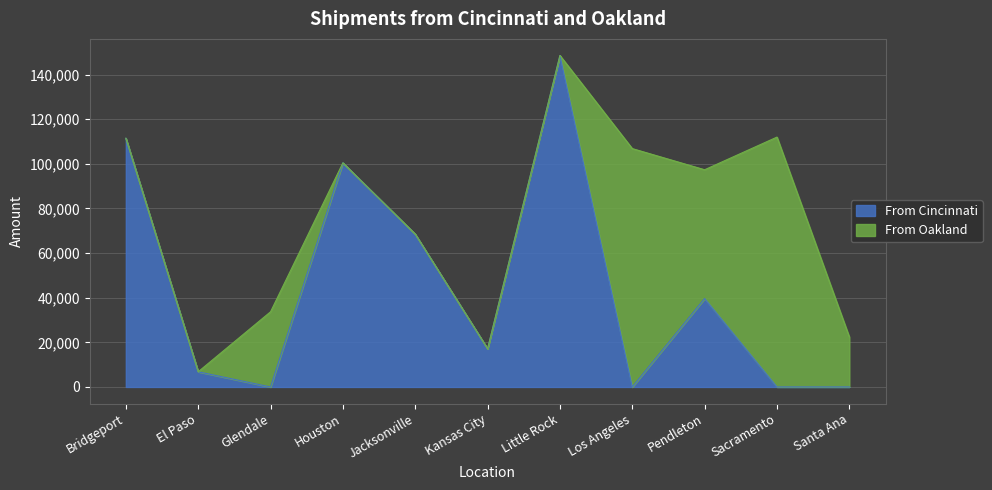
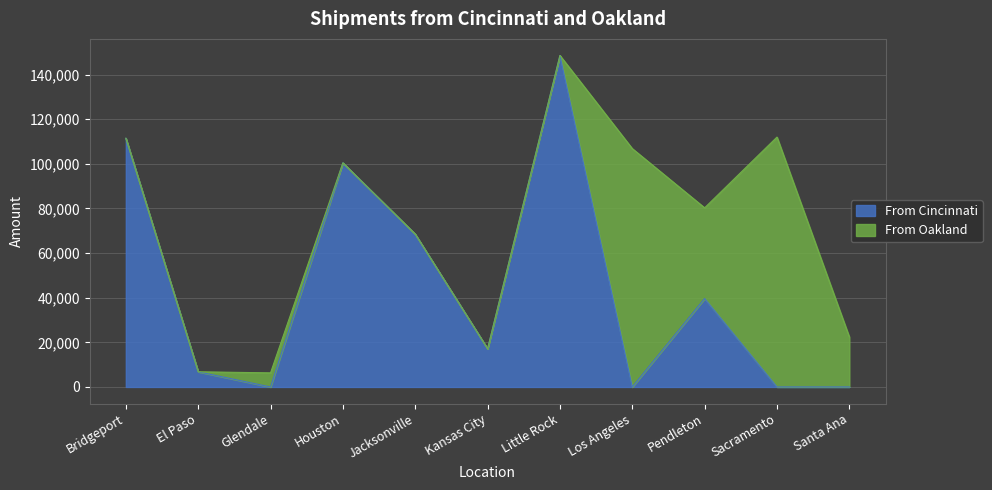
From Oakland, Glendale: 34,000 -> 6,000
From Oakland, Pendleton: 58,000 -> 41,000
